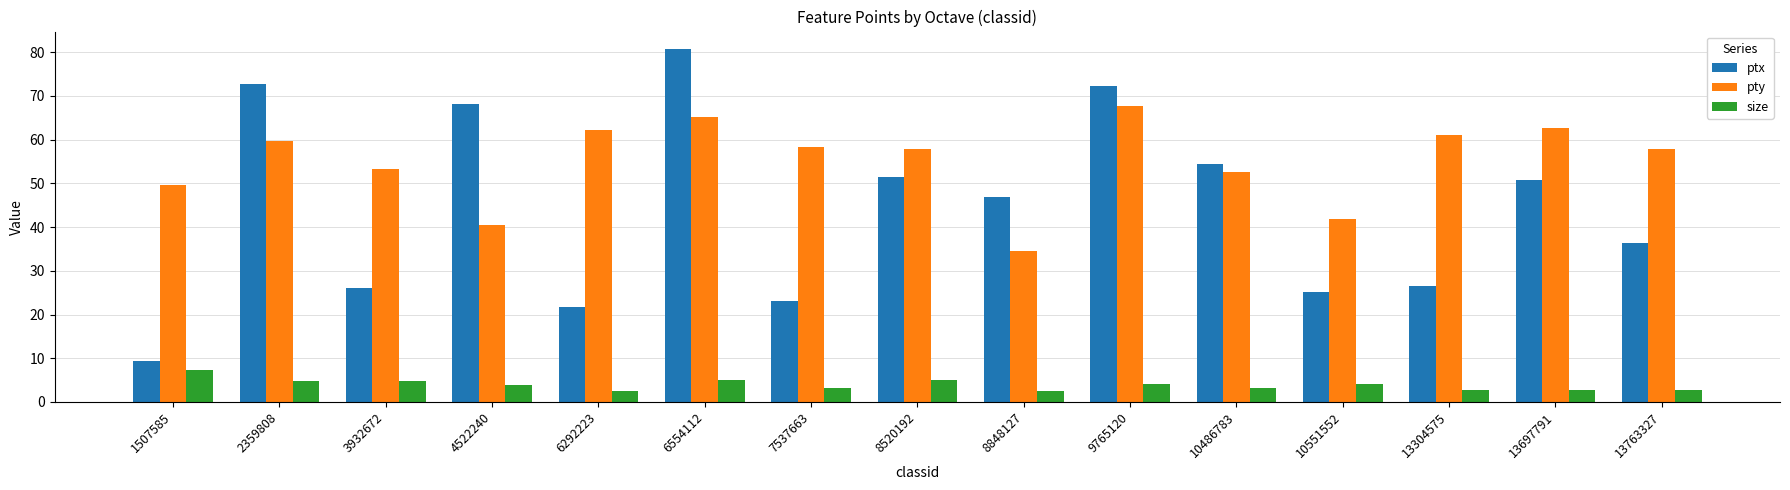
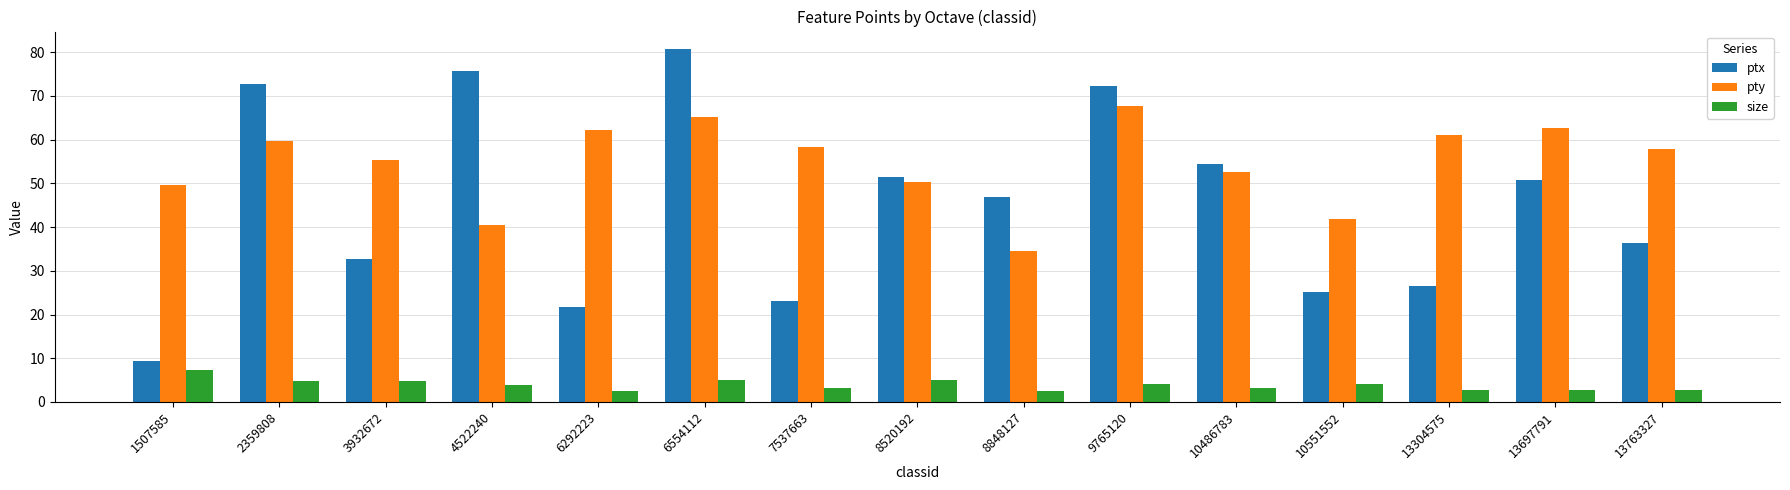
ptx, 3932672: 26 -> 33
pty, 3932672: 53 -> 55
ptx, 4522240: 68 -> 76
pty, 8520192: 58 -> 50
